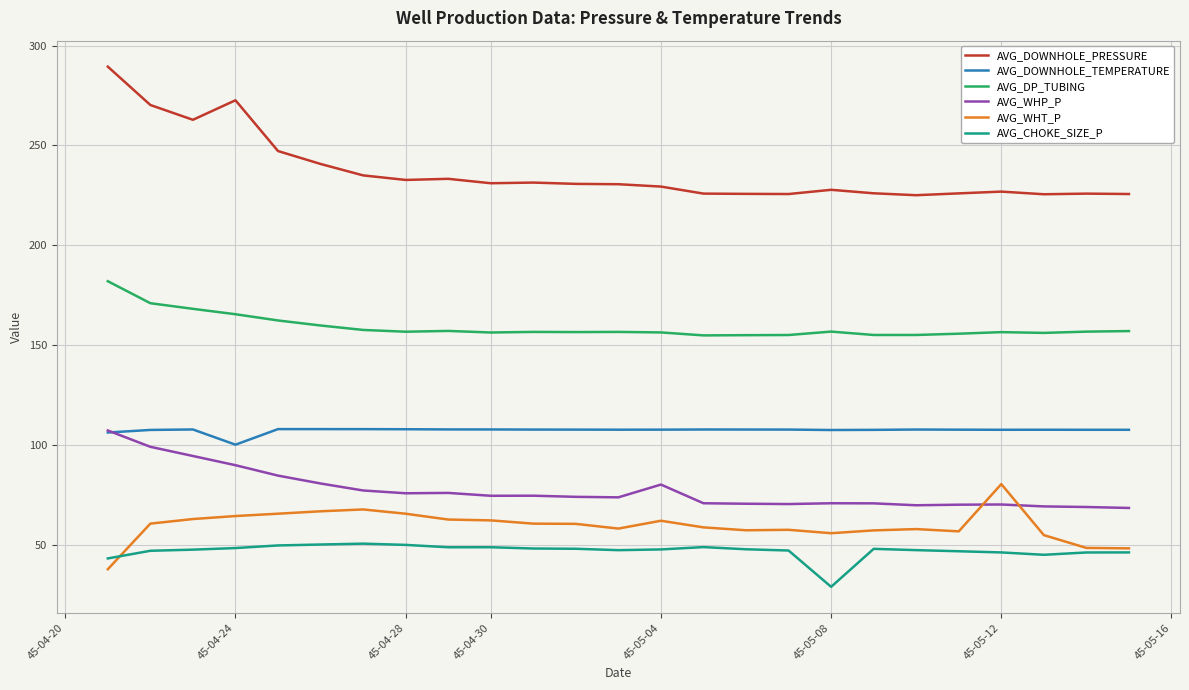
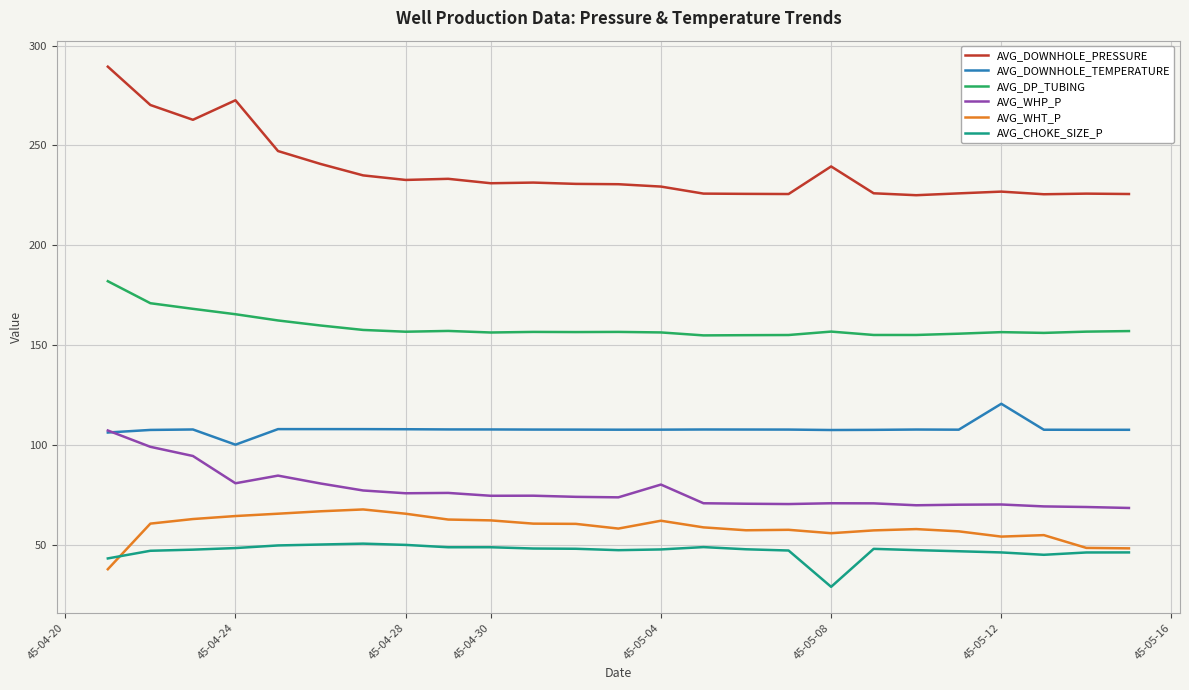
AVG_WHP_P, 45-04-24: 90 -> 81
AVG_DOWNHOLE_PRESSURE, 45-05-08: 228 -> 240
AVG_DOWNHOLE_TEMPERATURE, 45-05-12: 108 -> 121
AVG_WHT_P, 45-05-12: 81 -> 54
